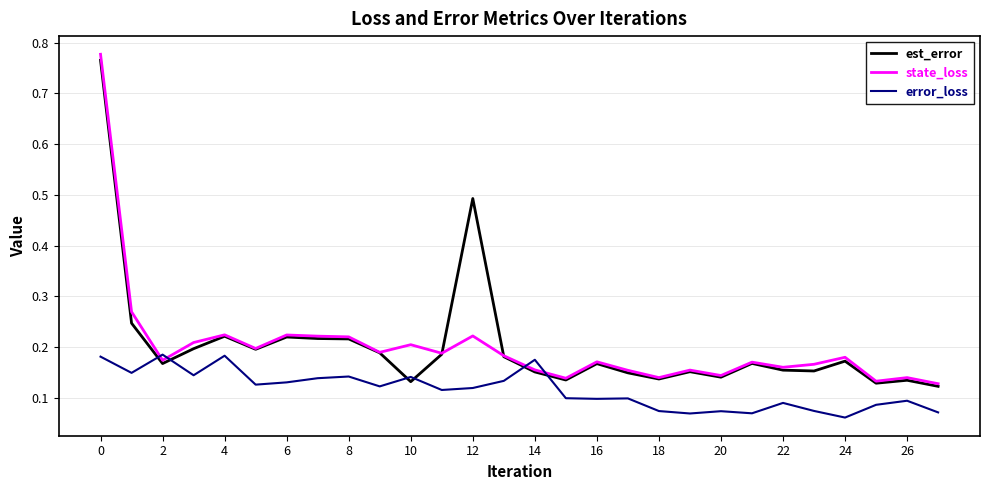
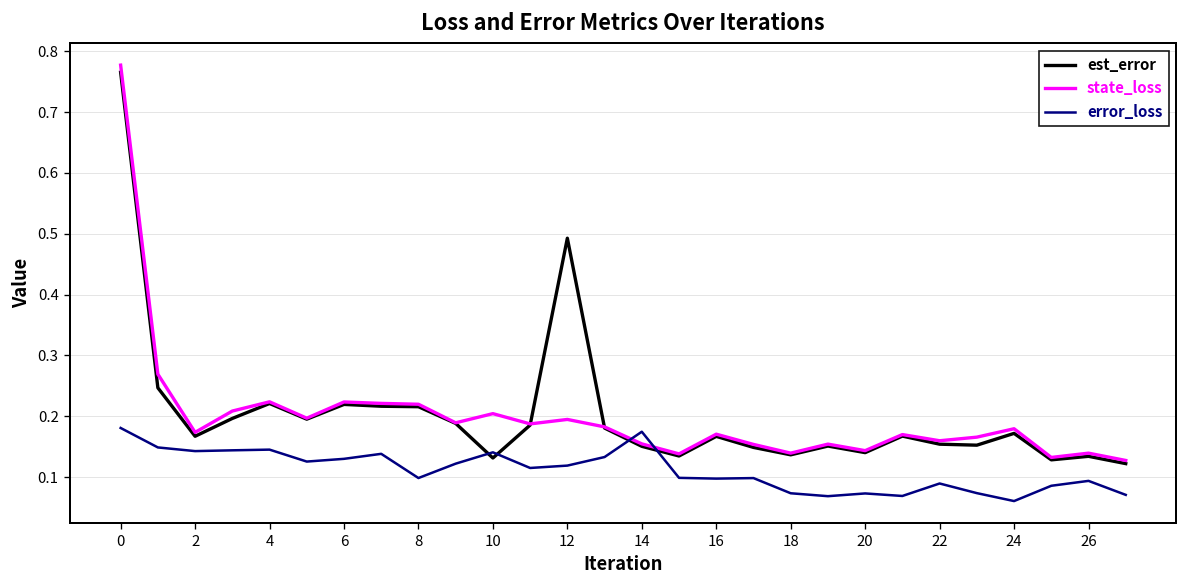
error_loss, 2: 0.18 -> 0.14
error_loss, 4: 0.18 -> 0.15
error_loss, 8: 0.14 -> 0.10
state_loss, 12: 0.22 -> 0.19
